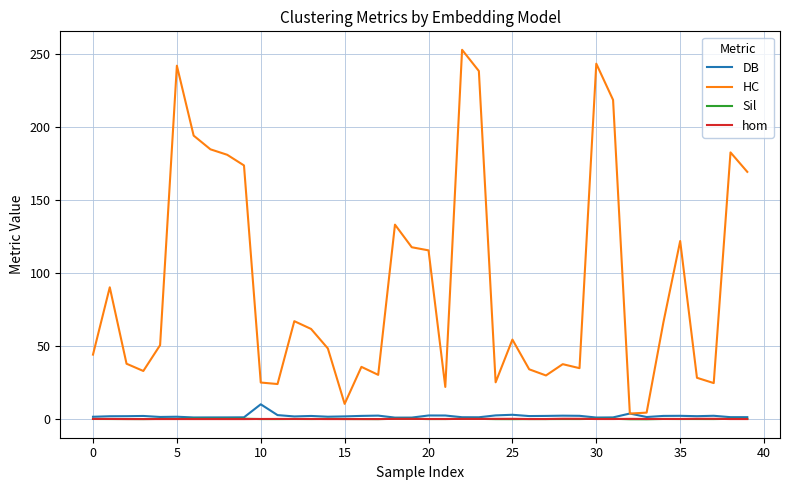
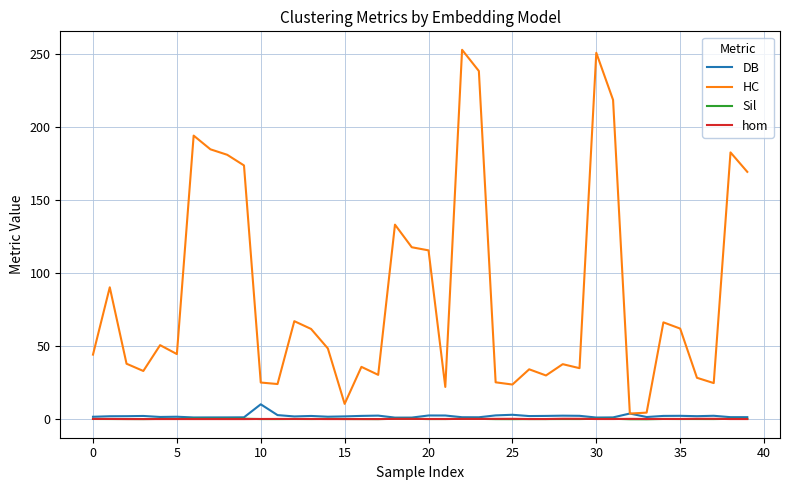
HC, 5: 242 -> 45
HC, 25: 55 -> 24
HC, 30: 244 -> 251
HC, 35: 122 -> 62
